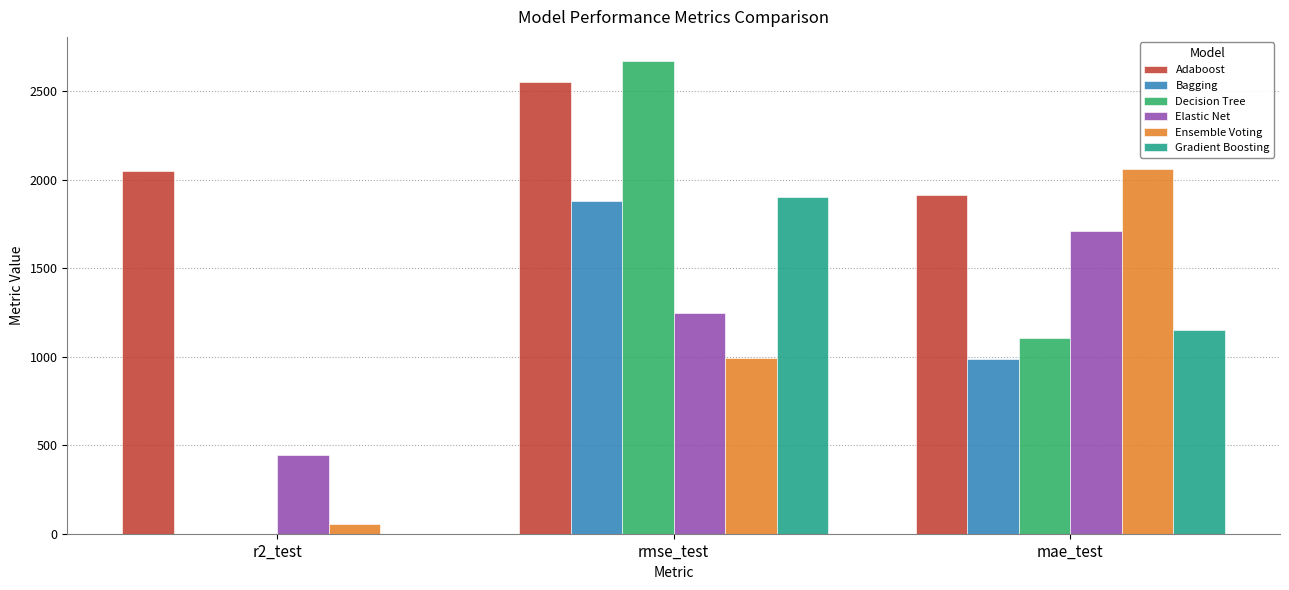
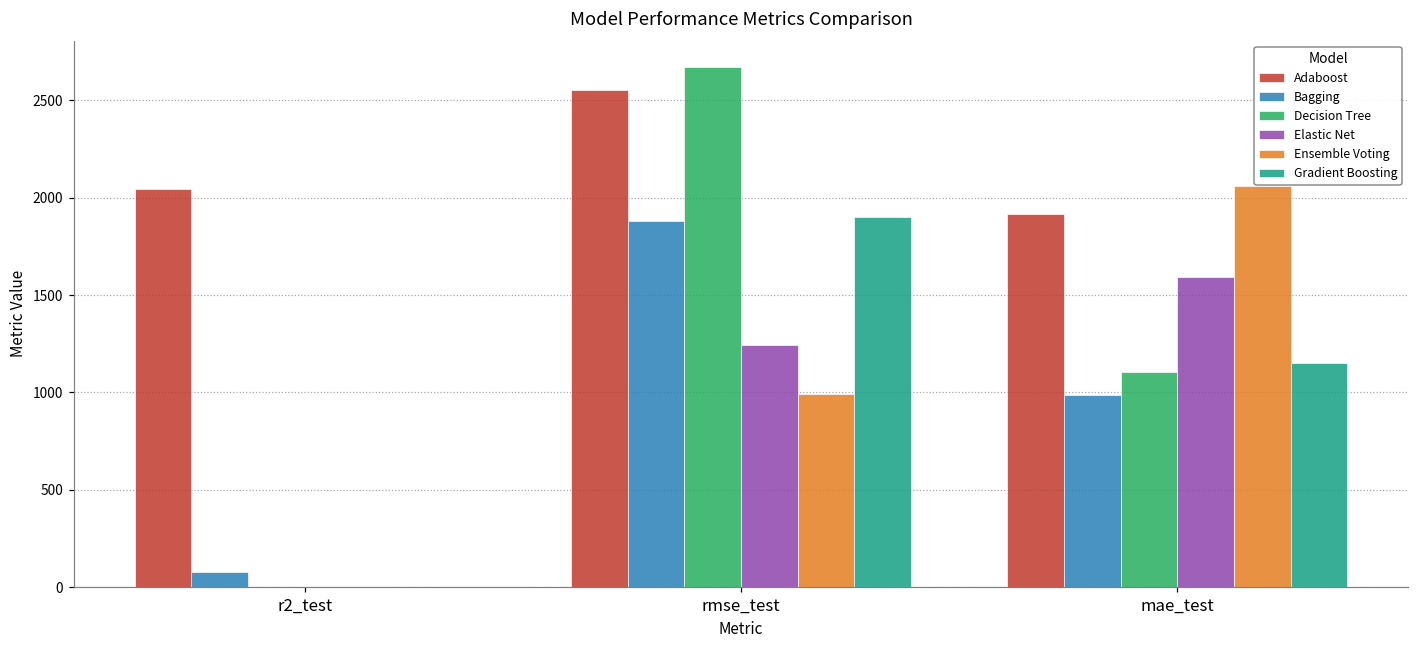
Bagging, r2_test: 0 -> 80
Elastic Net, r2_test: 450 -> 0
Ensemble Voting, r2_test: 60 -> 0
Elastic Net, mae_test: 1710 -> 1600
